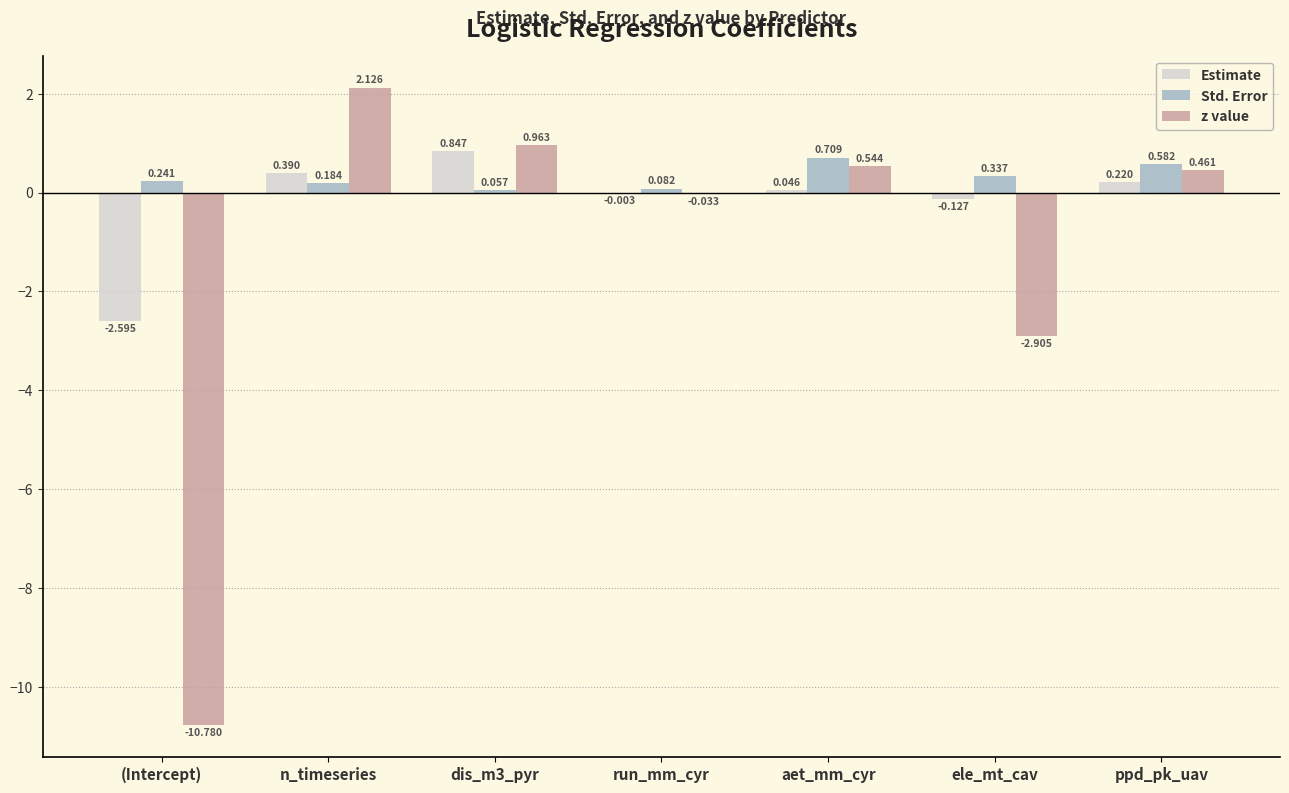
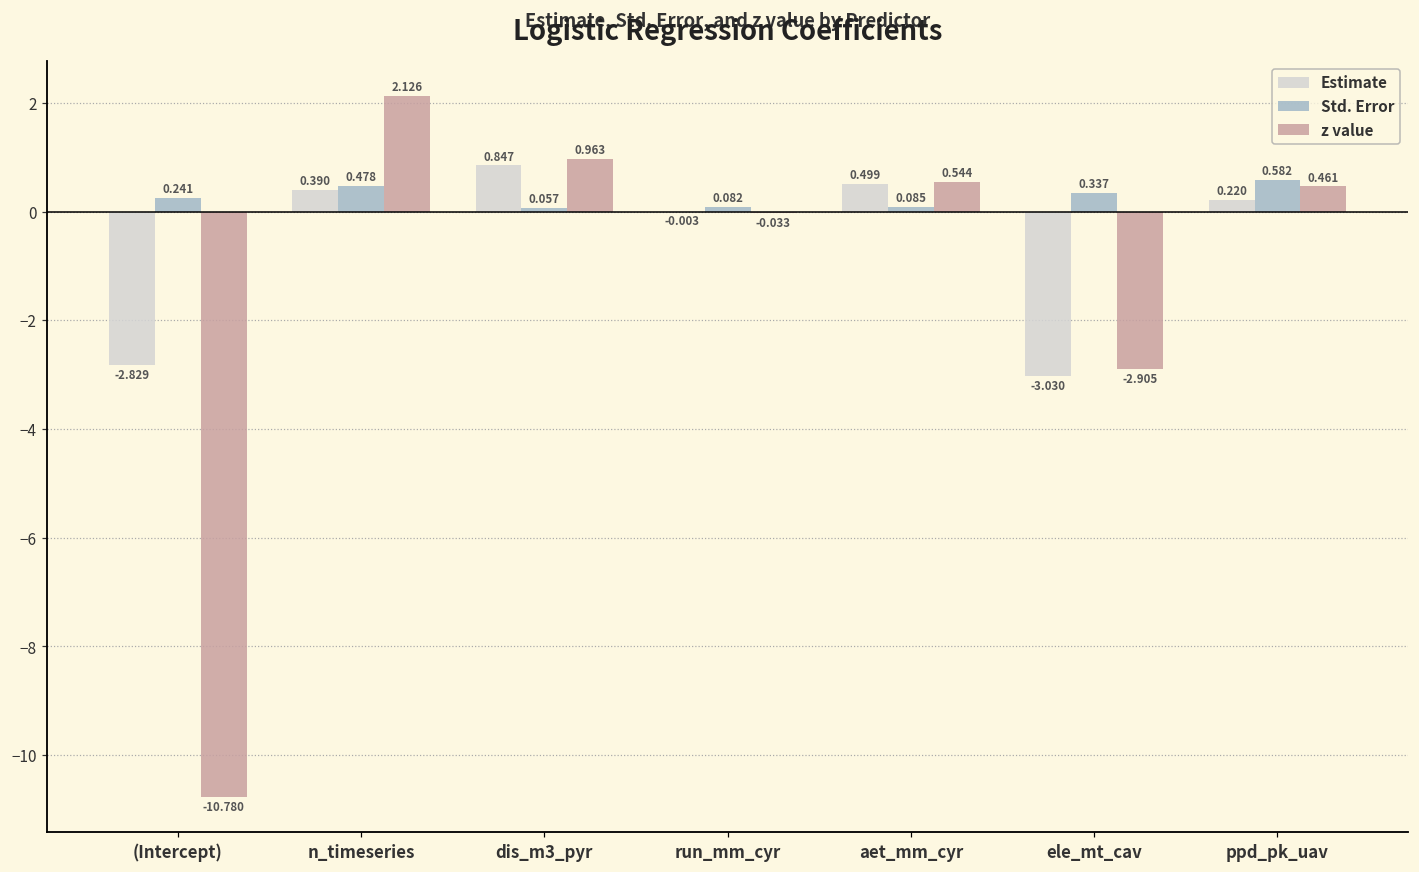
Estimate, (Intercept): -2.595 -> -2.829
Std. Error, n_timeseries: 0.184 -> 0.478
Estimate, aet_mm_cyr: 0.046 -> 0.499
Std. Error, aet_mm_cyr: 0.709 -> 0.085
Estimate, ele_mt_cav: -0.127 -> -3.030
